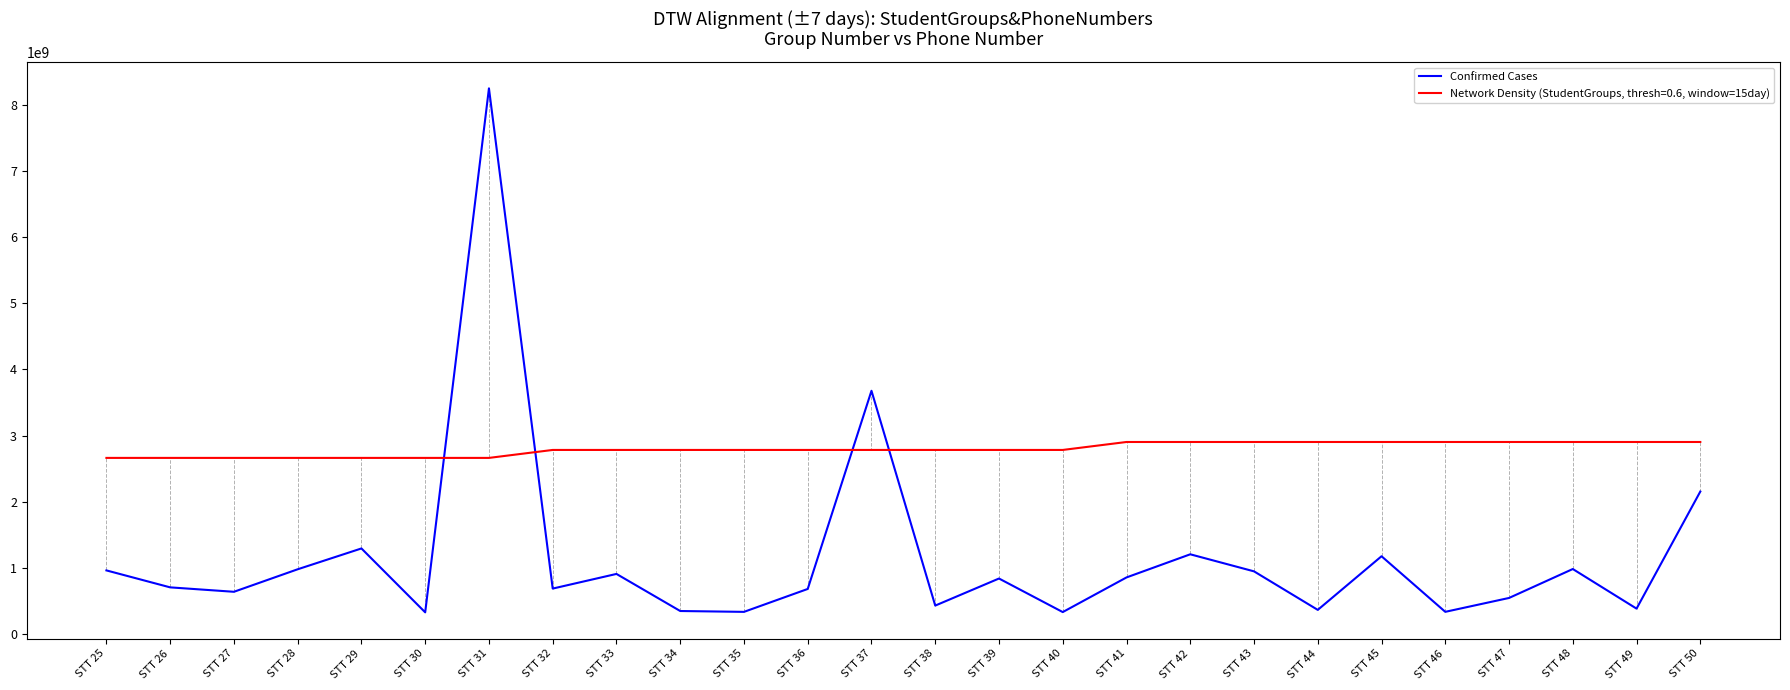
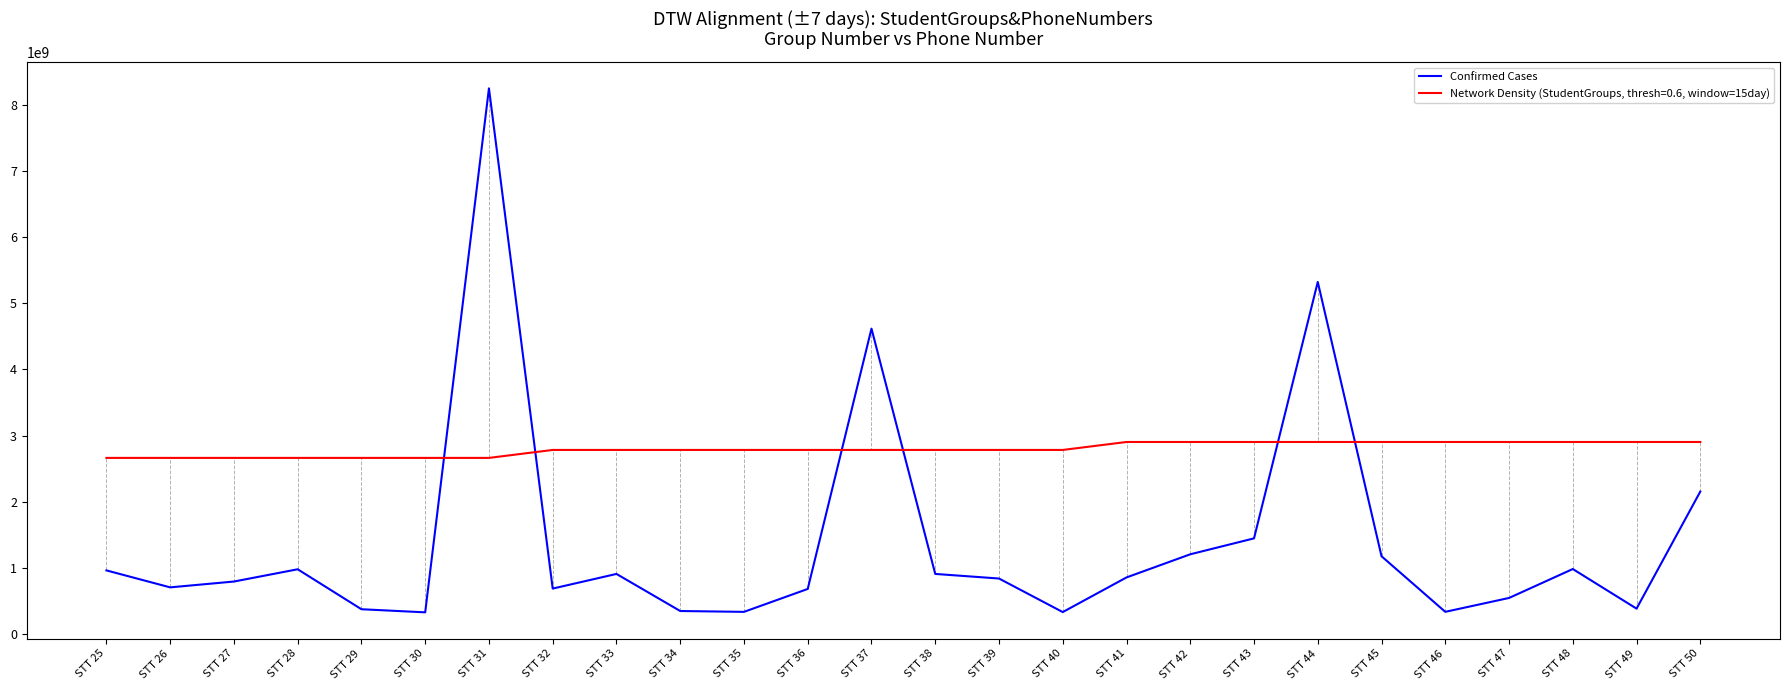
Confirmed Cases, STT 27: 600000000 -> 800000000
Confirmed Cases, STT 29: 1300000000 -> 400000000
Confirmed Cases, STT 37: 3700000000 -> 4600000000
Confirmed Cases, STT 38: 400000000 -> 900000000
Confirmed Cases, STT 43: 900000000 -> 1400000000
Confirmed Cases, STT 44: 400000000 -> 5300000000
